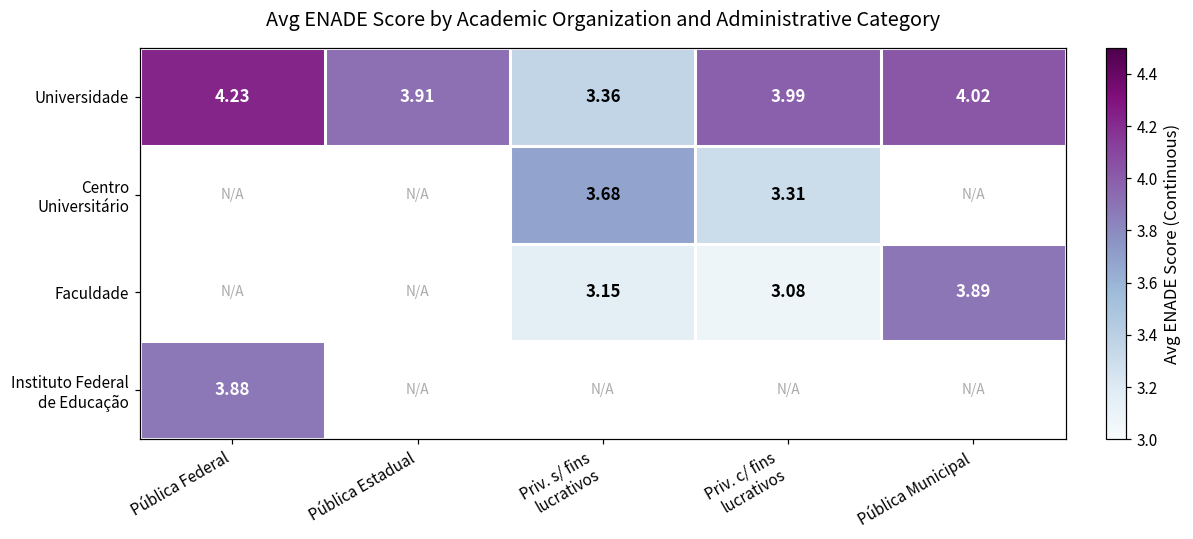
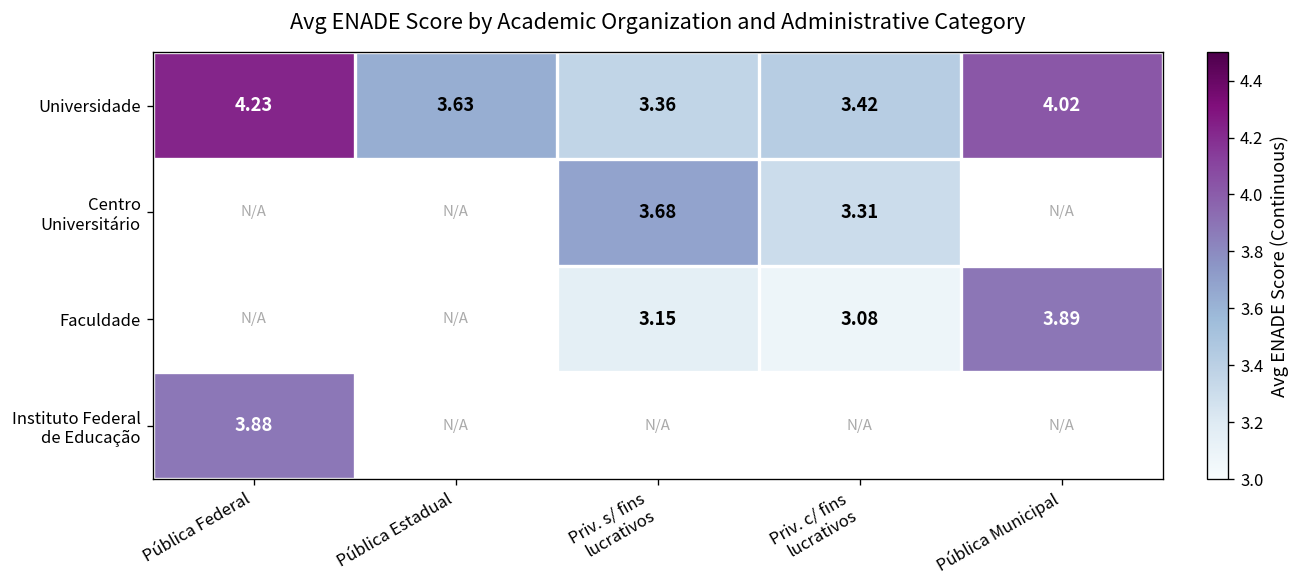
Universidade, Pública Estadual: 3.91 -> 3.63
Universidade, Priv. c/ fins lucrativos: 3.99 -> 3.42
